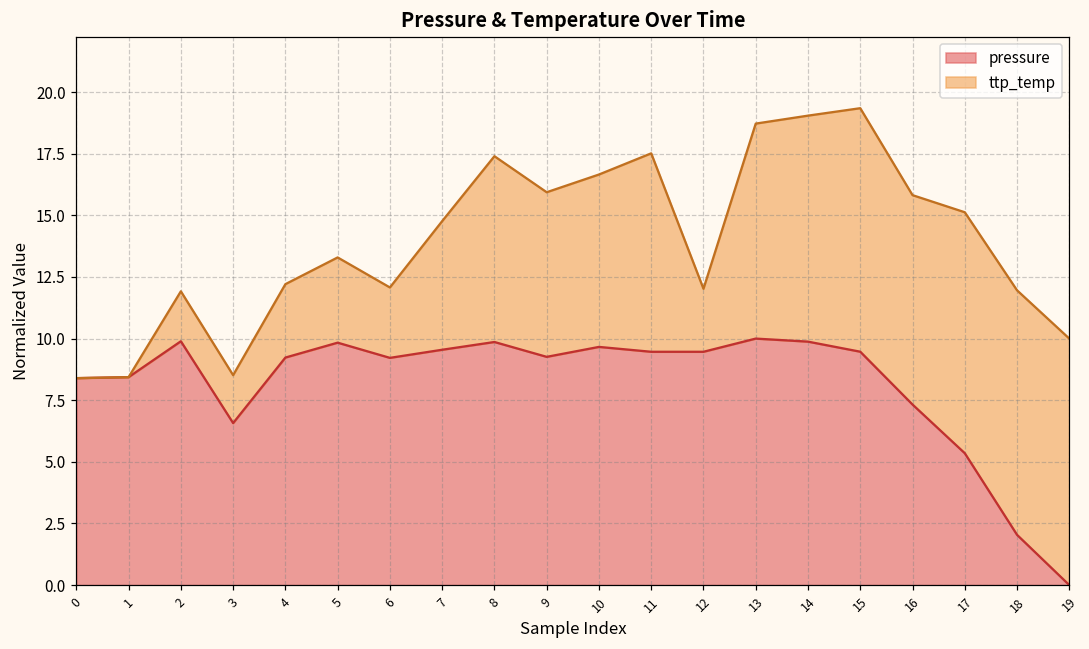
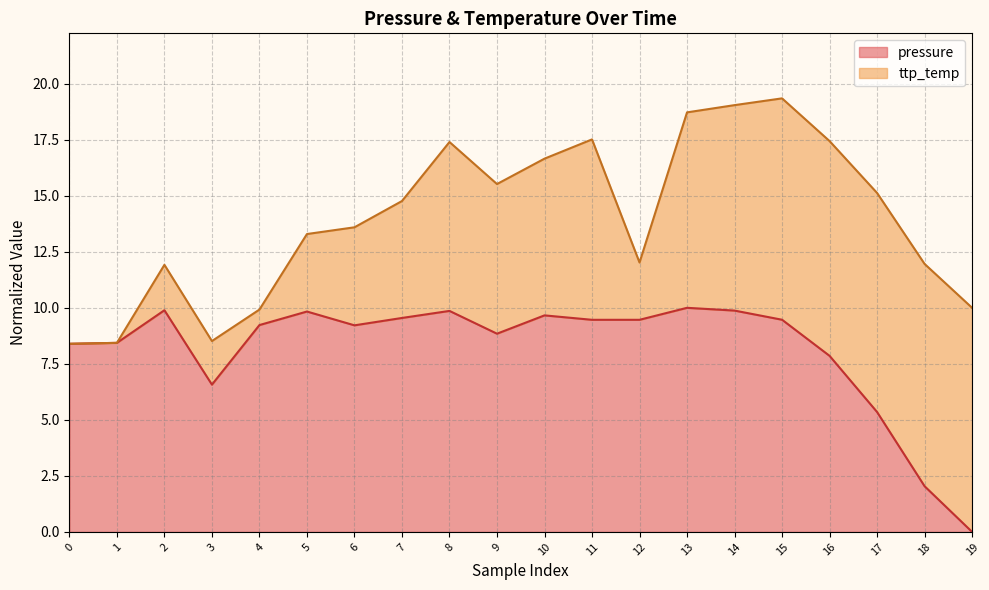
ttp_temp, 4: 3.0 -> 0.7
ttp_temp, 6: 2.9 -> 4.4
pressure, 9: 9.3 -> 8.8
pressure, 16: 7.3 -> 7.9
ttp_temp, 16: 8.5 -> 9.6
